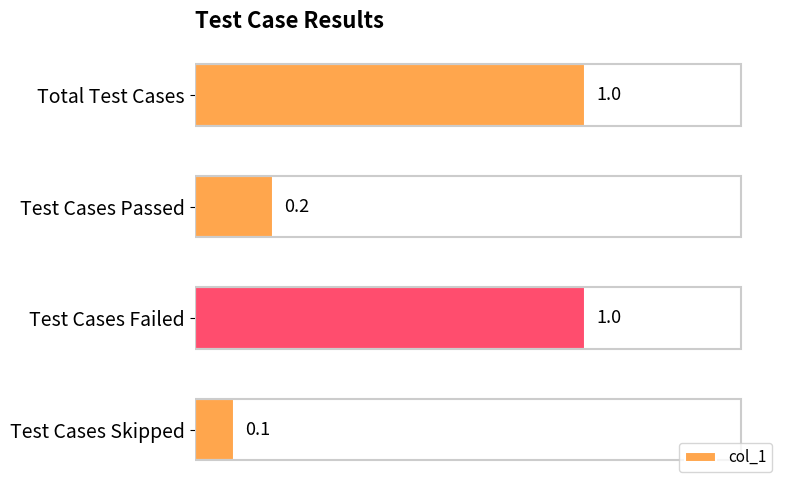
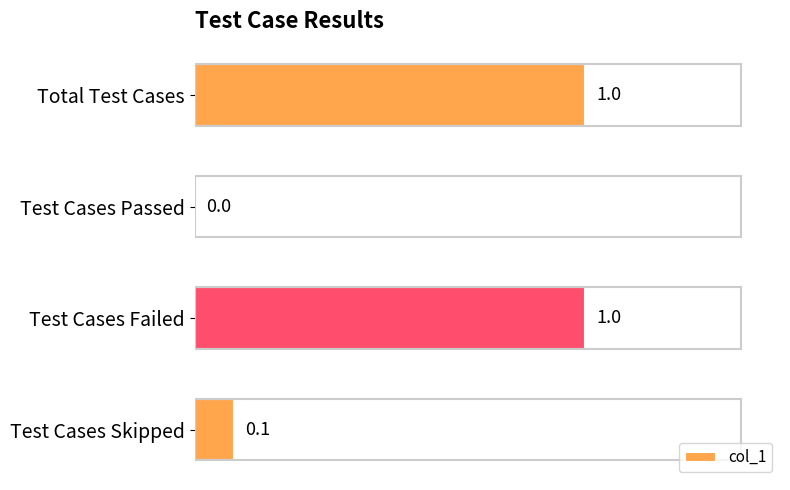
Test Cases Passed: 0.2 -> 0.0
